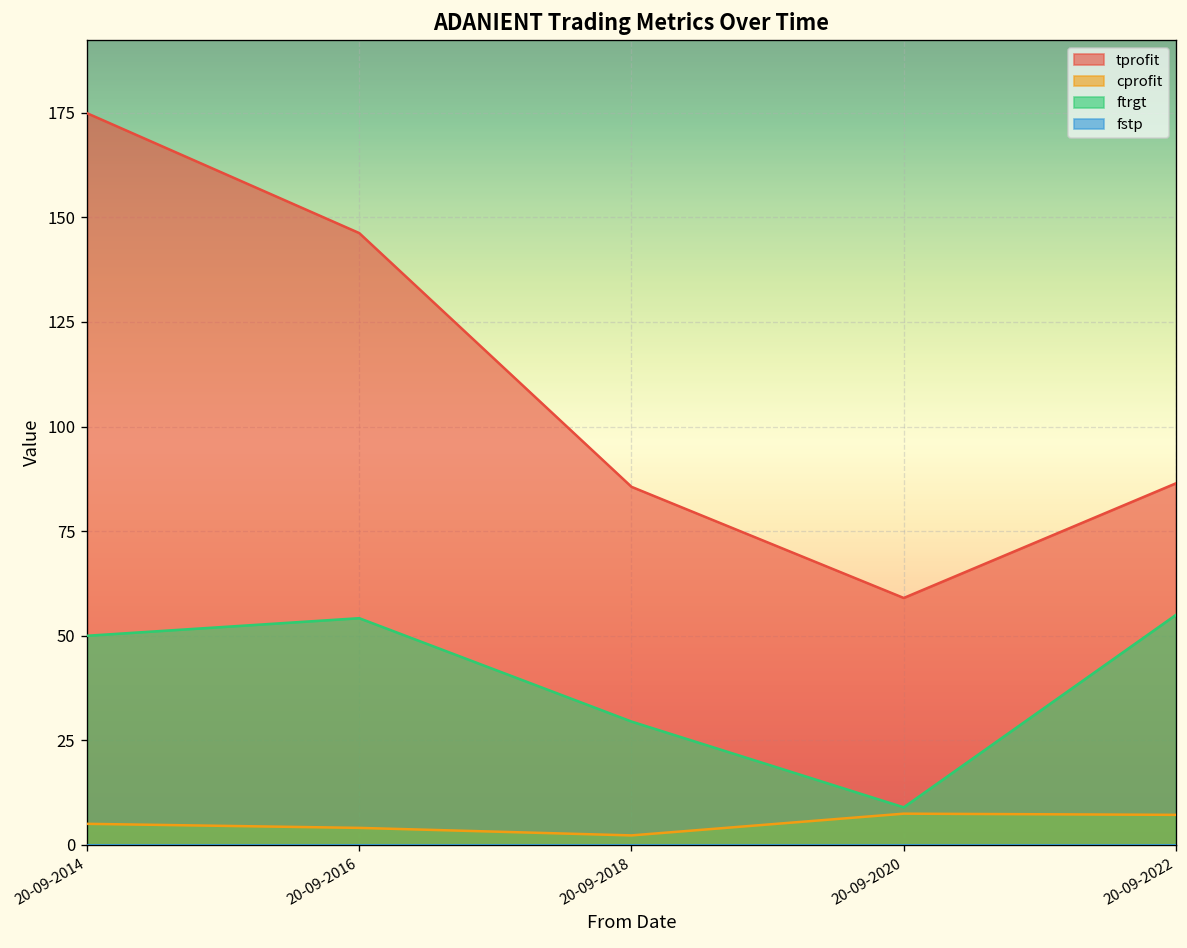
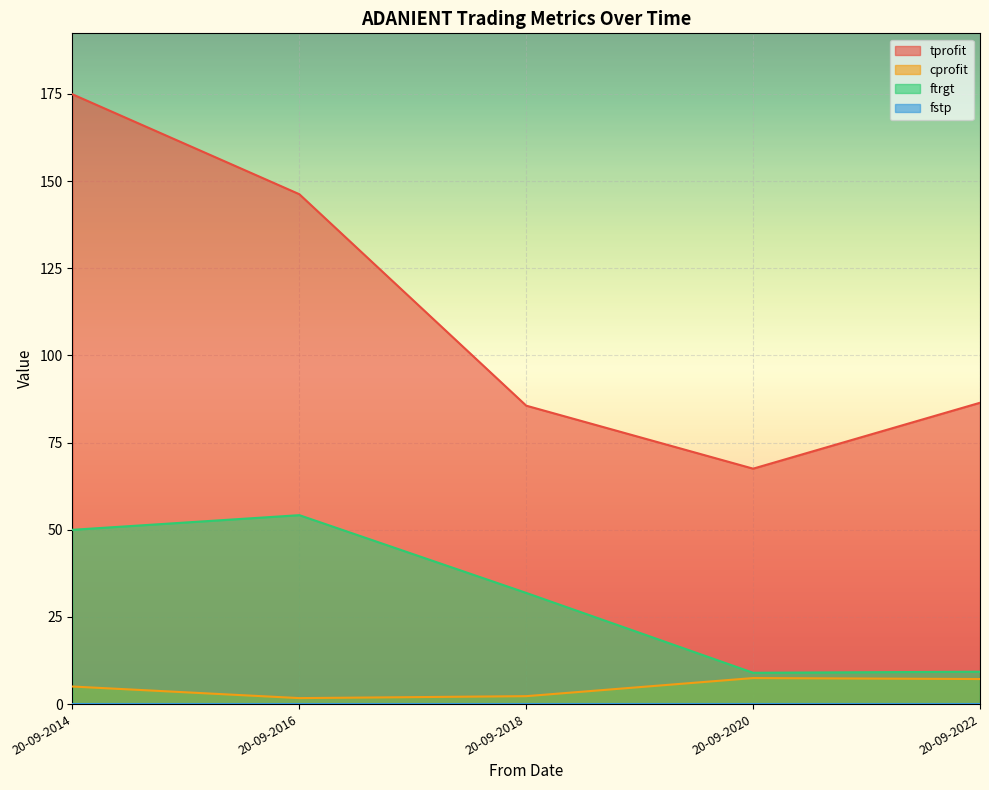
cprofit, 20-09-2016: 4 -> 2
ftrgt, 20-09-2018: 30 -> 32
tprofit, 20-09-2020: 59 -> 68
ftrgt, 20-09-2022: 55 -> 9
